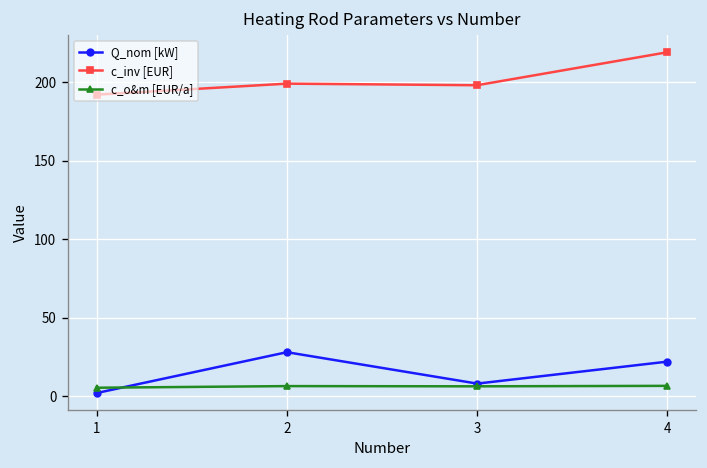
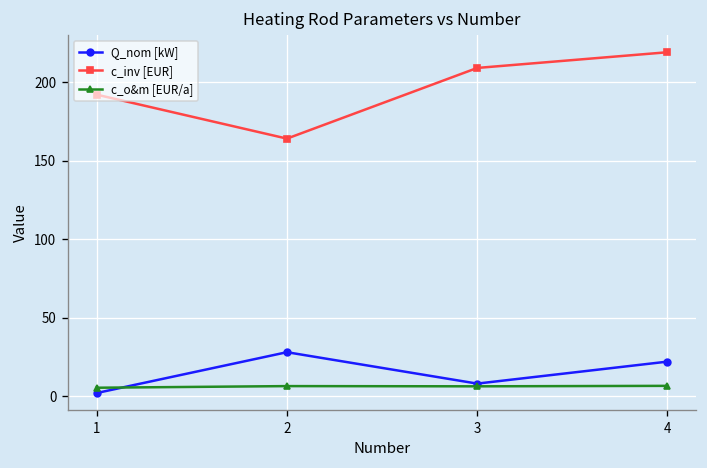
c_inv [EUR], 2: 199 -> 164
c_inv [EUR], 3: 198 -> 209
